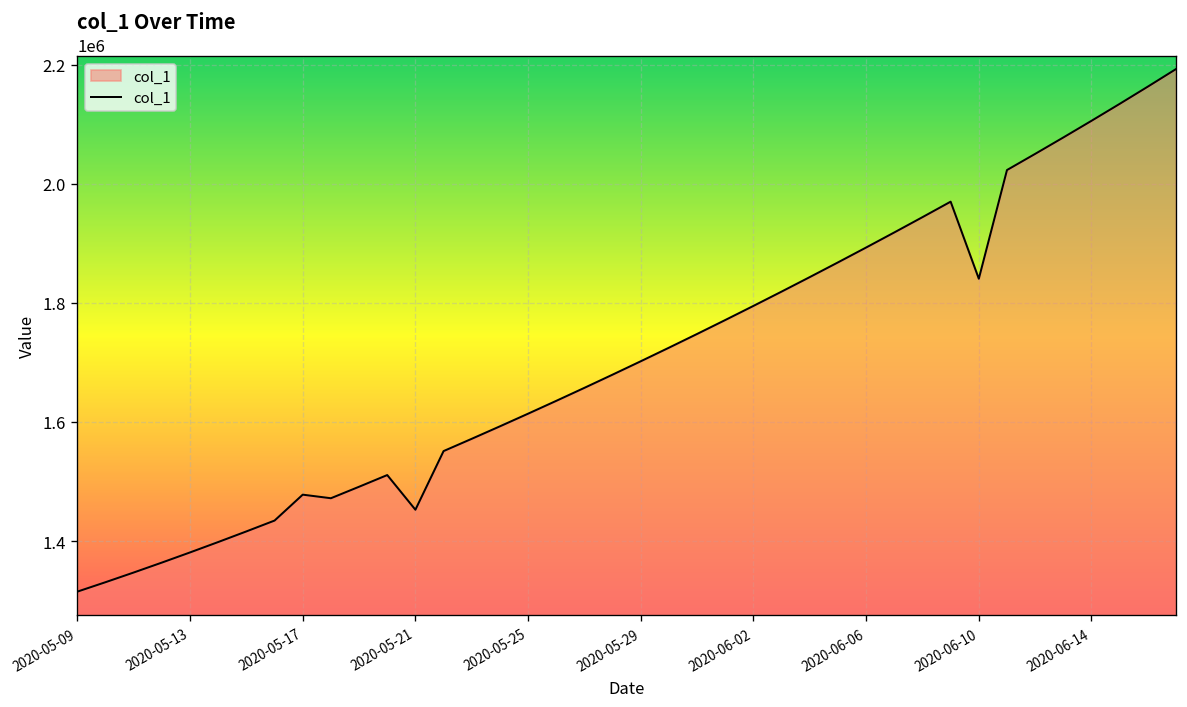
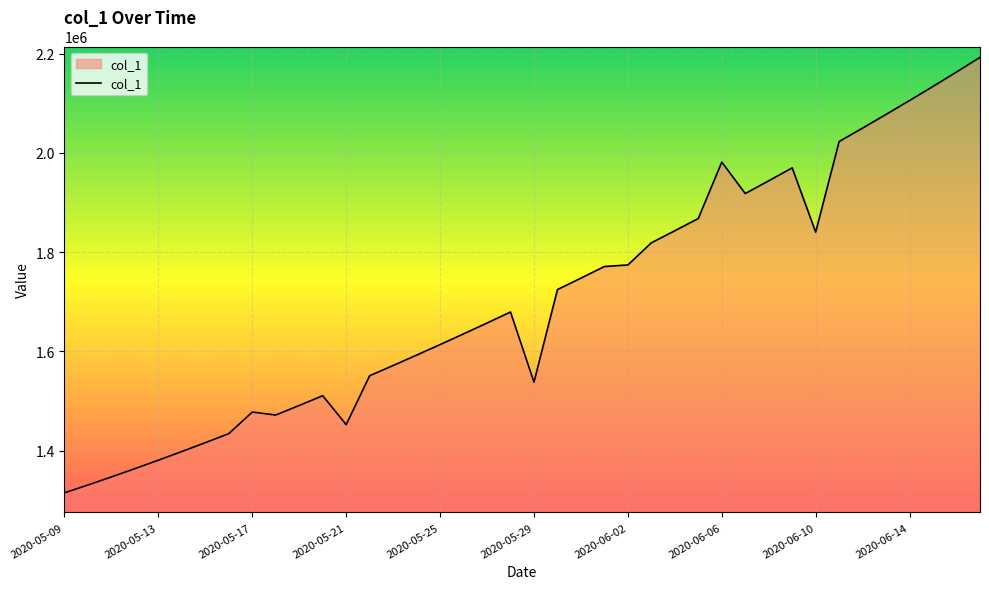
2020-05-29: 1700000 -> 1540000
2020-06-02: 1790000 -> 1770000
2020-06-06: 1890000 -> 1980000
